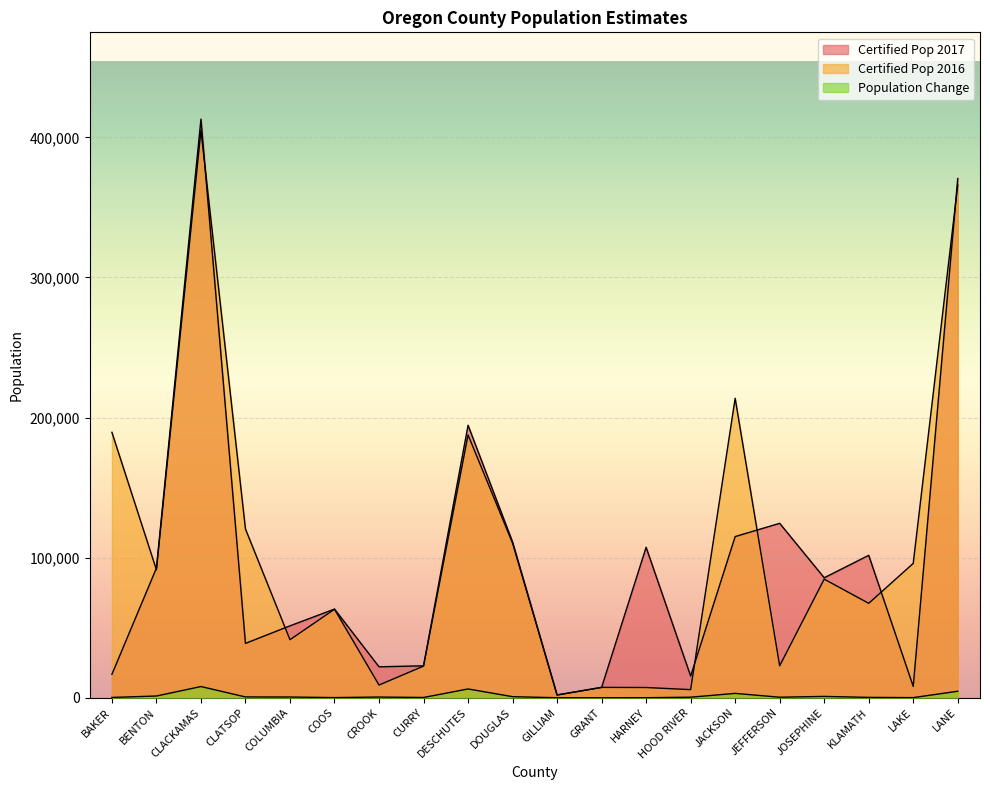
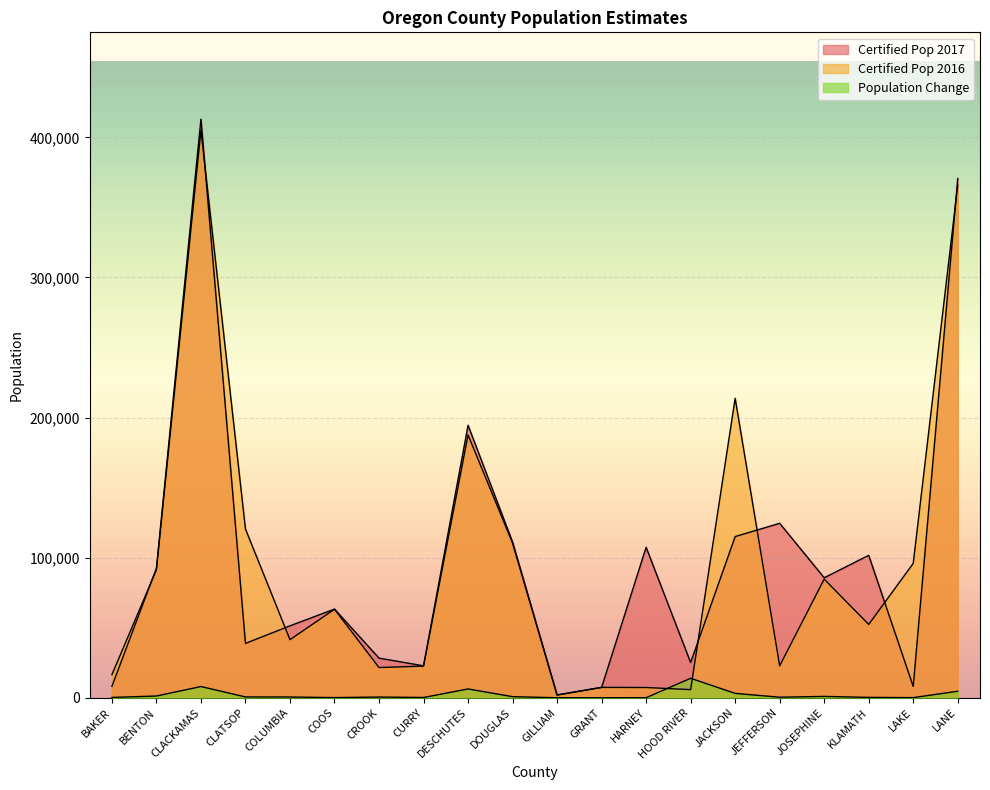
Certified Pop 2017, BAKER: 17,000 -> 8,000
Certified Pop 2016, BAKER: 189,000 -> 17,000
Certified Pop 2017, CROOK: 22,000 -> 28,000
Certified Pop 2016, CROOK: 9,000 -> 22,000
Certified Pop 2017, HOOD RIVER: 15,000 -> 25,000
Population Change, HOOD RIVER: 0 -> 14,000
Certified Pop 2016, KLAMATH: 67,000 -> 52,000
